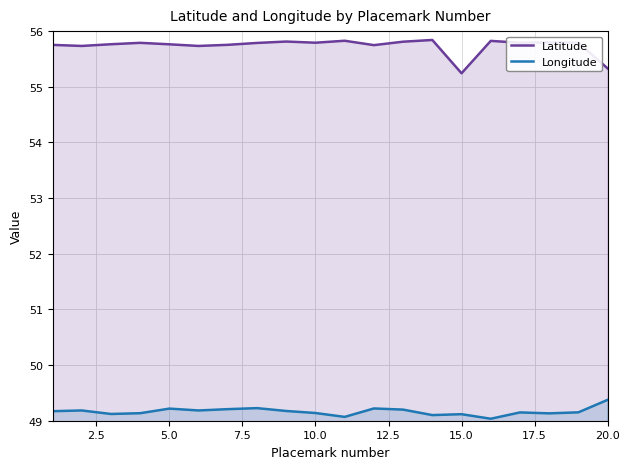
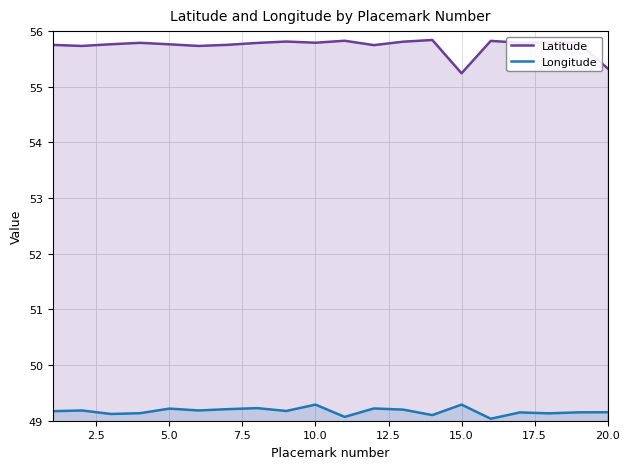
Longitude, 10.0: 49.1 -> 49.3
Longitude, 15.0: 49.1 -> 49.3
Longitude, 20.0: 49.4 -> 49.2
